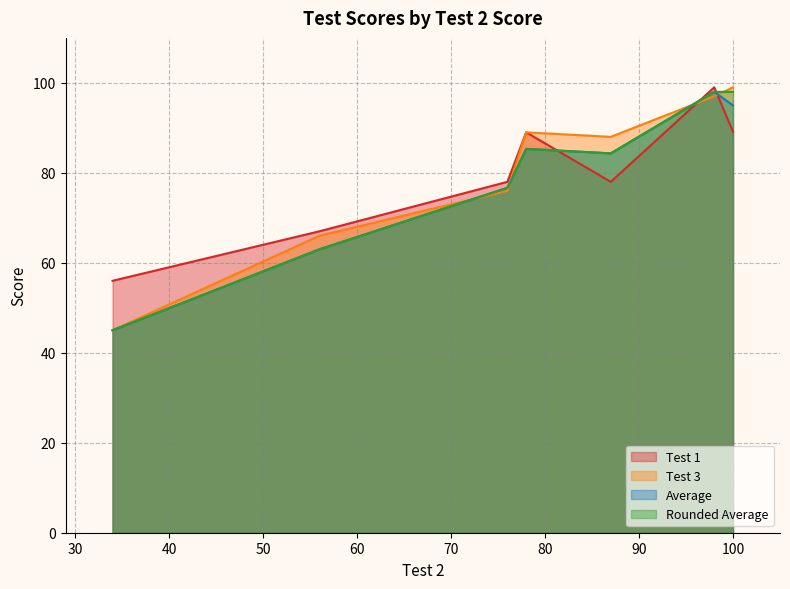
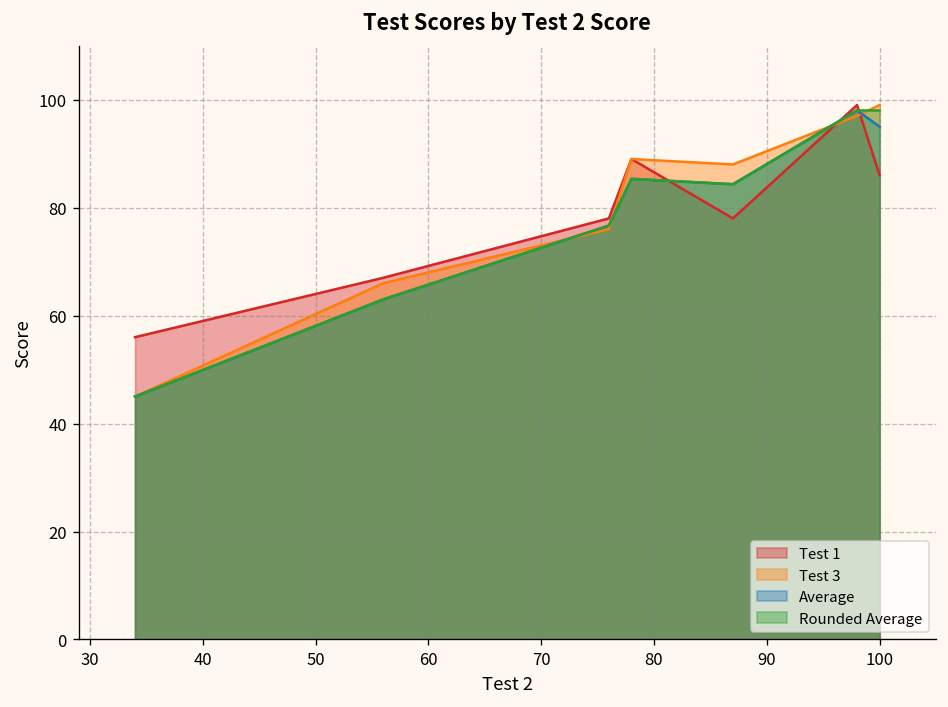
Test 1, 100: 89 -> 86
